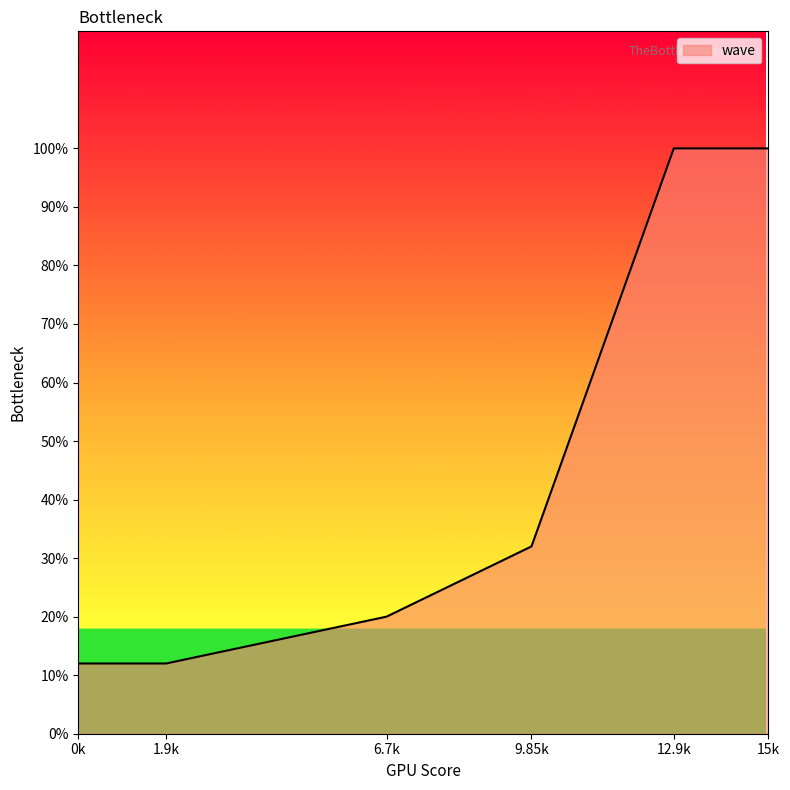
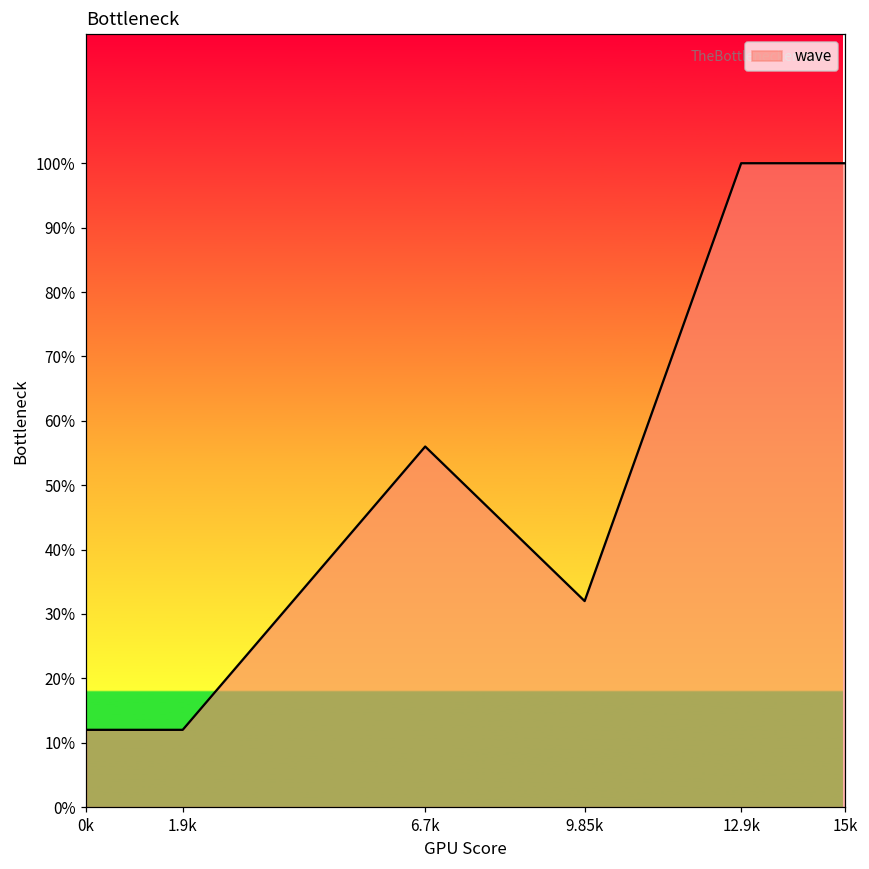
6.7k: 20% -> 56%
